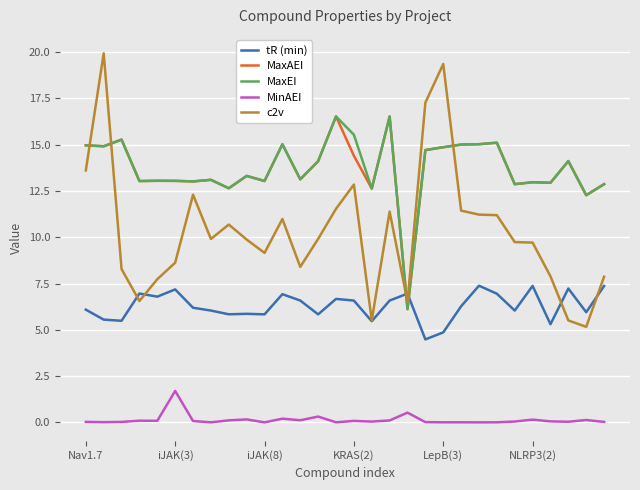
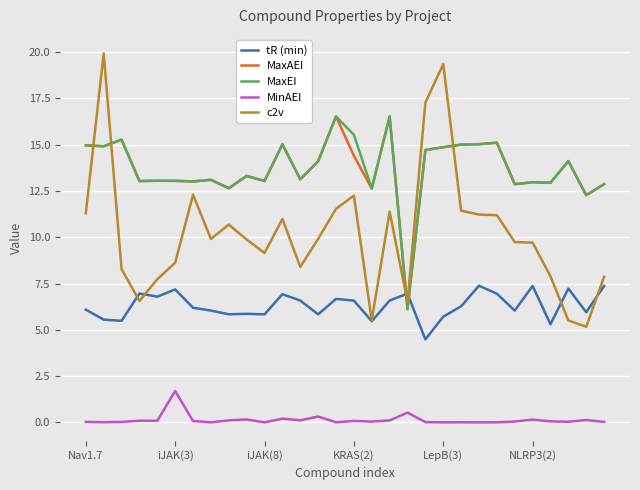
c2v, Nav1.7: 13.6 -> 11.3
c2v, KRAS(2): 12.8 -> 12.2
tR (min), LepB(3): 4.9 -> 5.7
